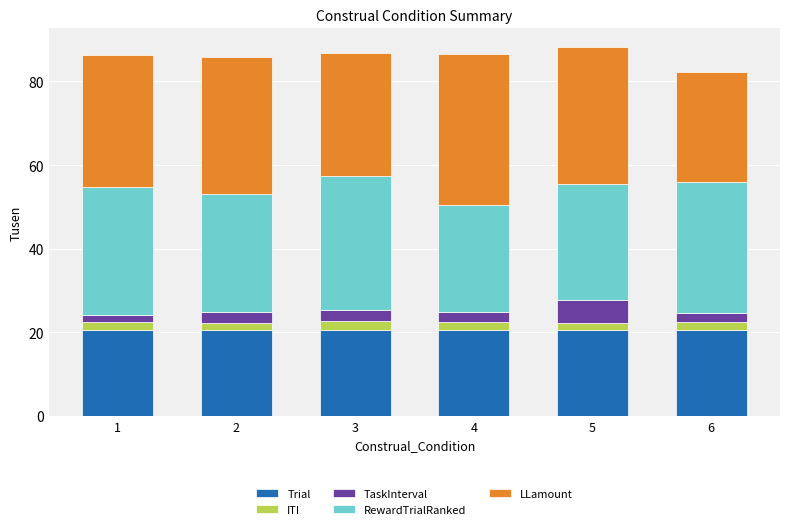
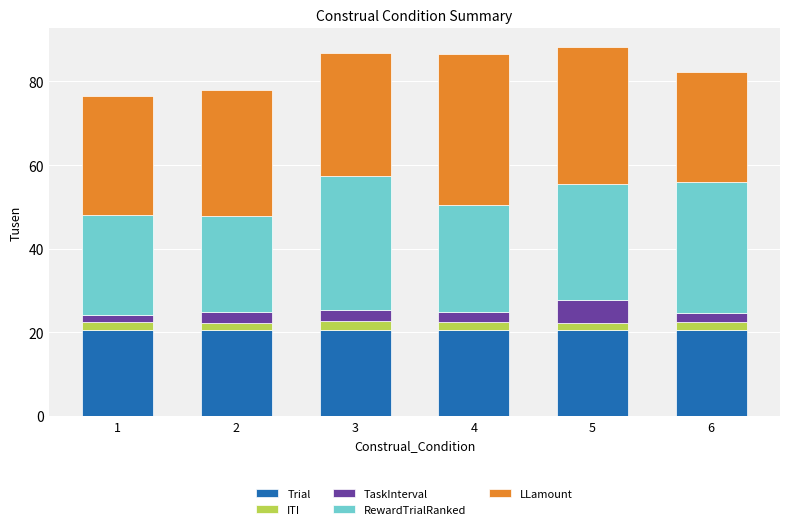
RewardTrialRanked, 1: 30 -> 24
LLamount, 1: 32 -> 28
RewardTrialRanked, 2: 28 -> 23
LLamount, 2: 33 -> 30
